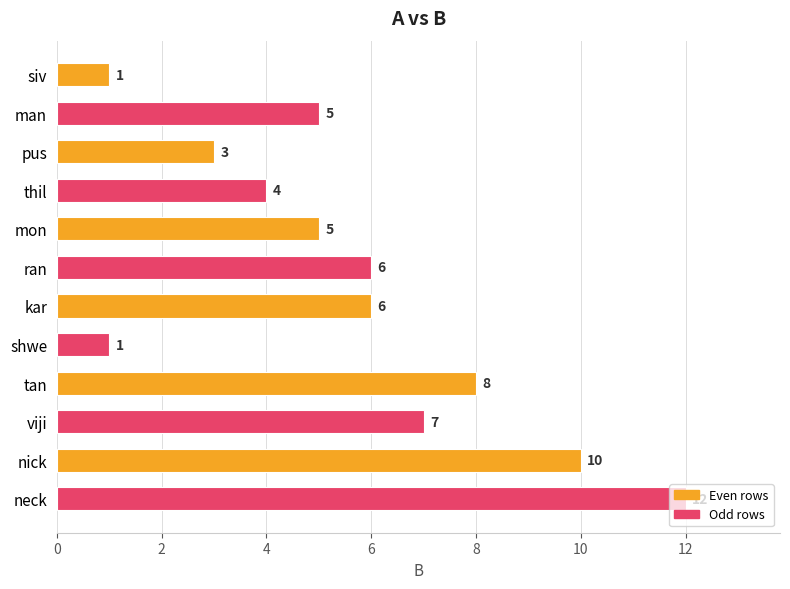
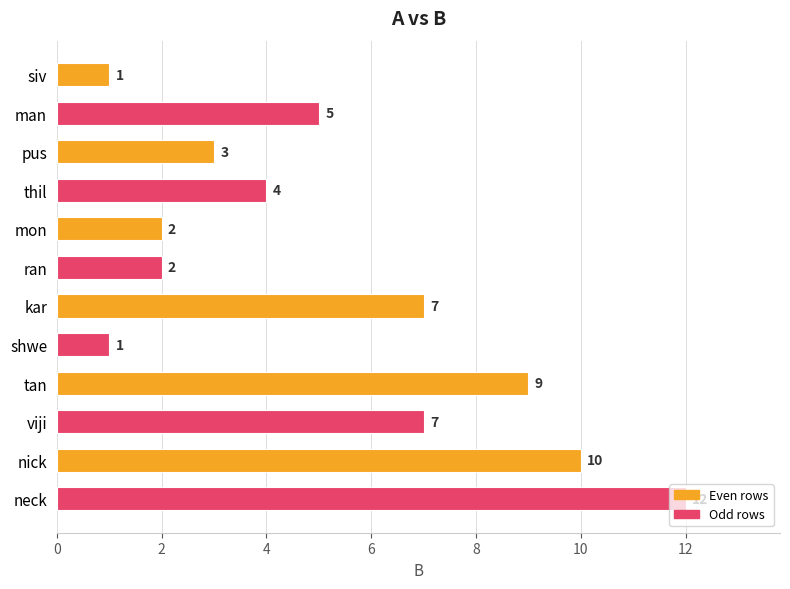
mon: 5 -> 2
ran: 6 -> 2
kar: 6 -> 7
tan: 8 -> 9
